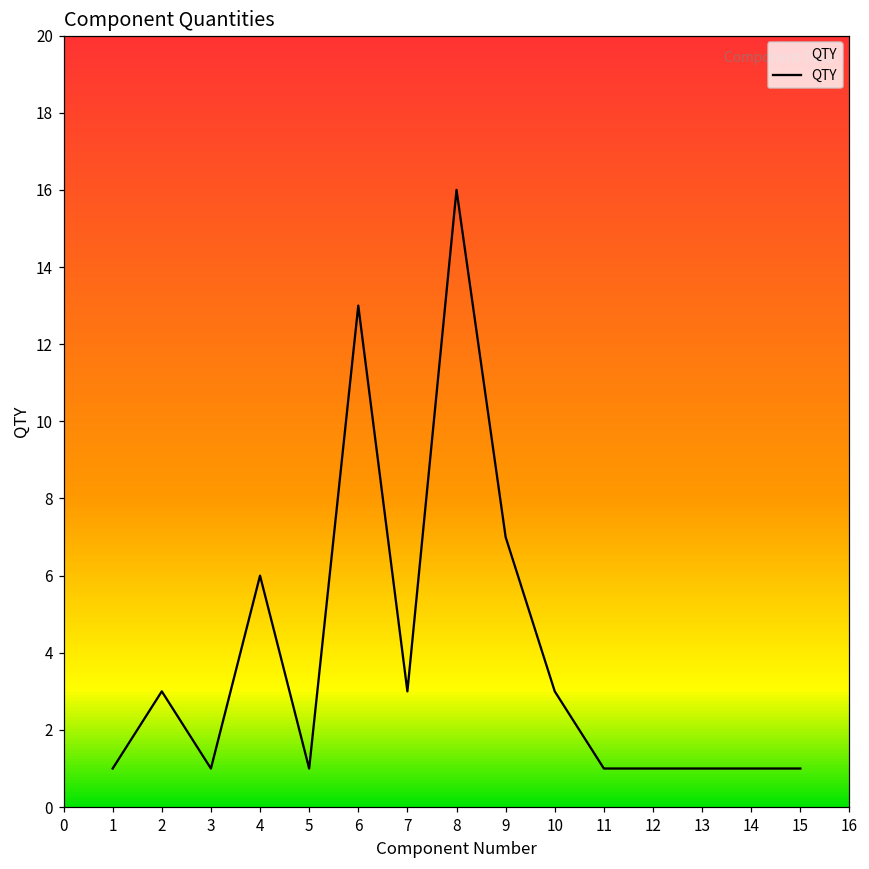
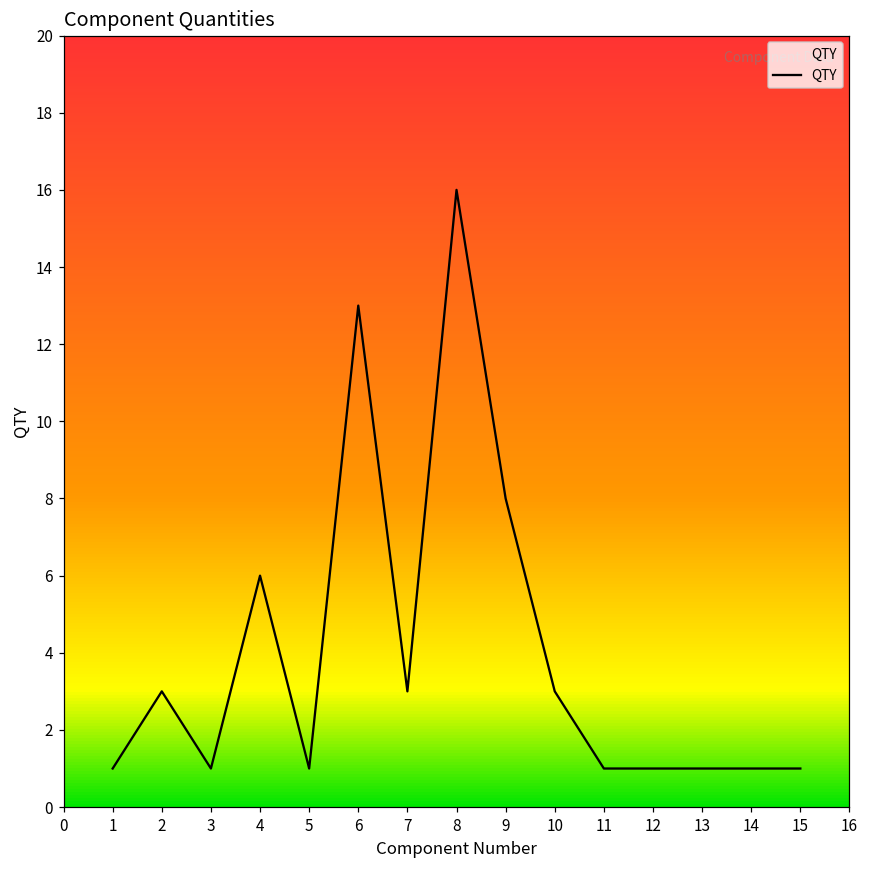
9: 7 -> 8
